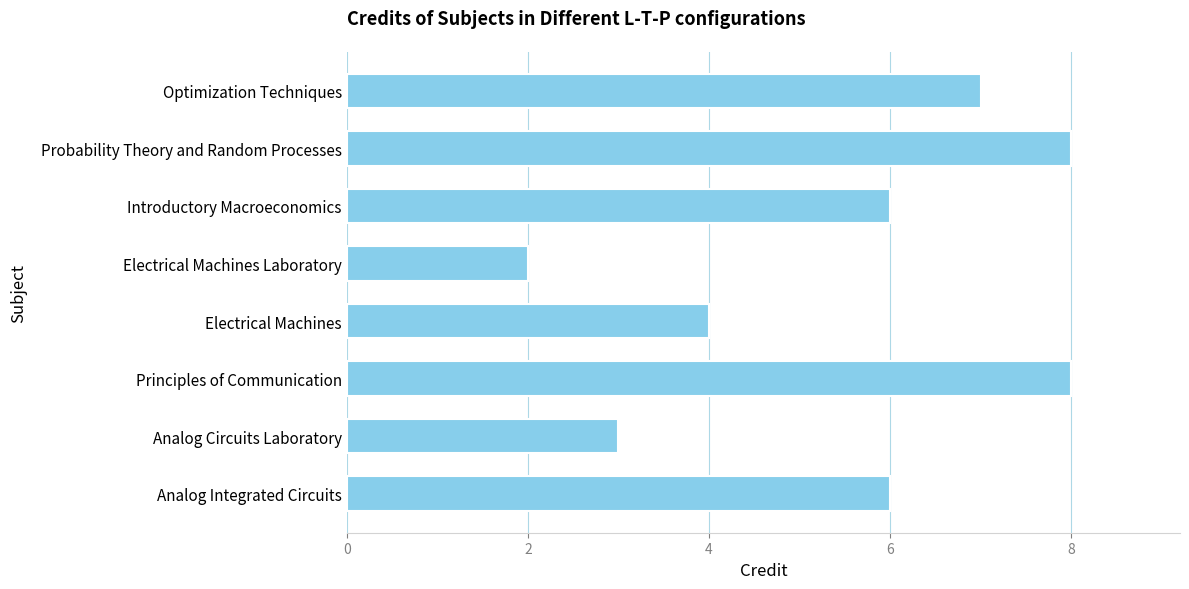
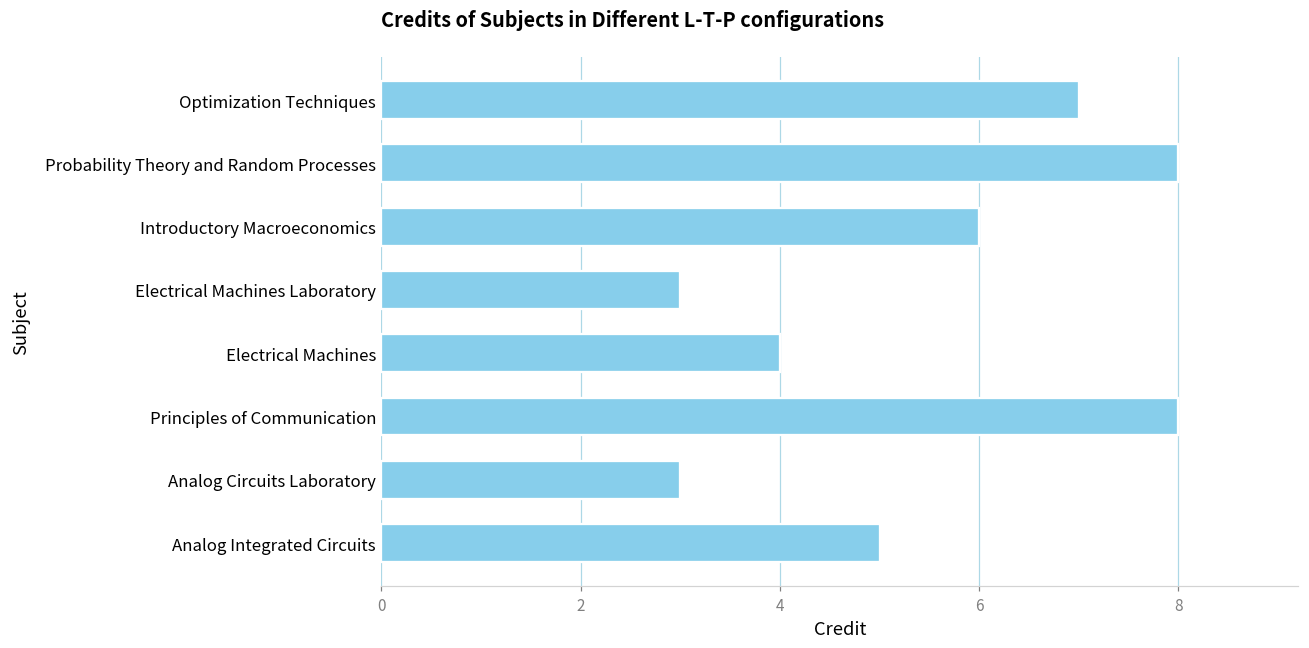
Electrical Machines Laboratory: 2 -> 3
Analog Integrated Circuits: 6 -> 5
